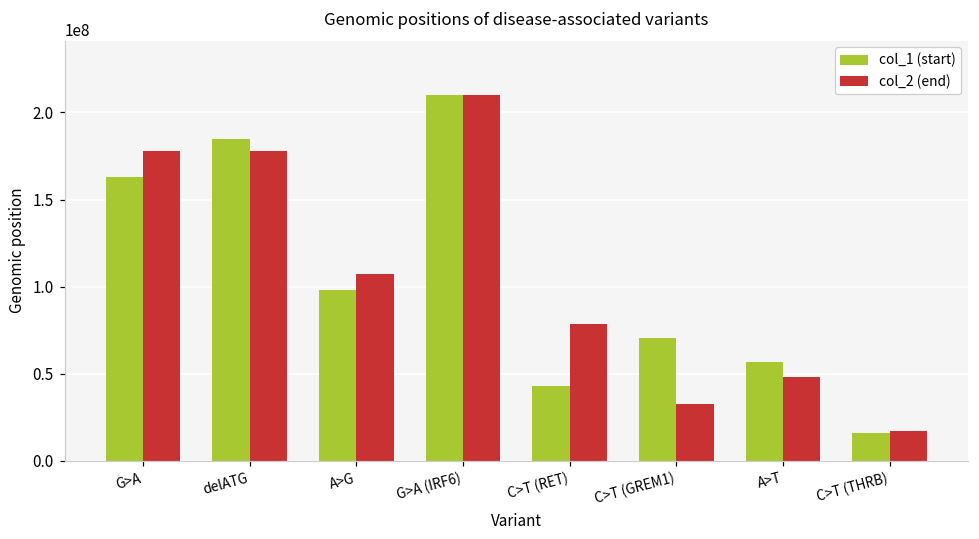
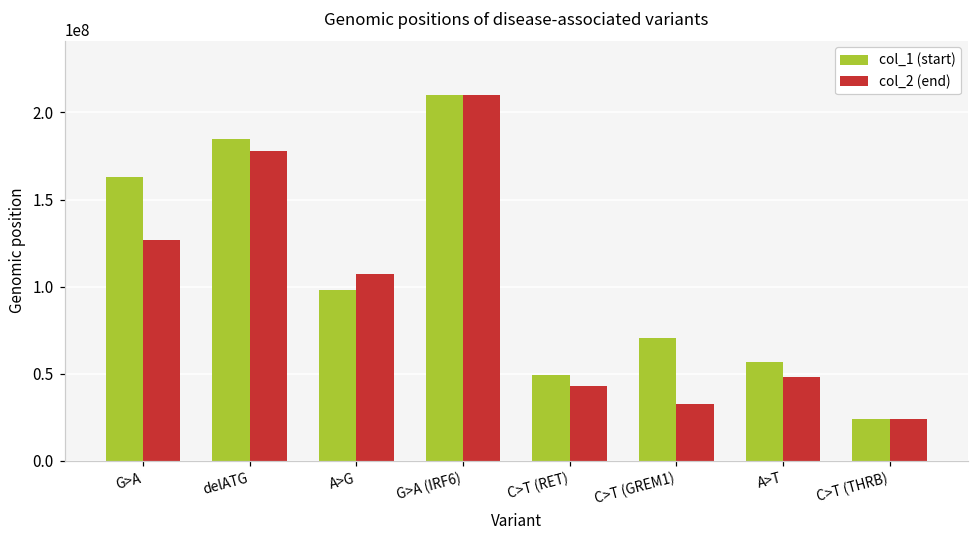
col_2 (end), G>A: 178000000 -> 127000000
col_1 (start), C>T (RET): 43000000 -> 49000000
col_2 (end), C>T (RET): 79000000 -> 43000000
col_1 (start), C>T (THRB): 16000000 -> 24000000
col_2 (end), C>T (THRB): 17000000 -> 24000000
